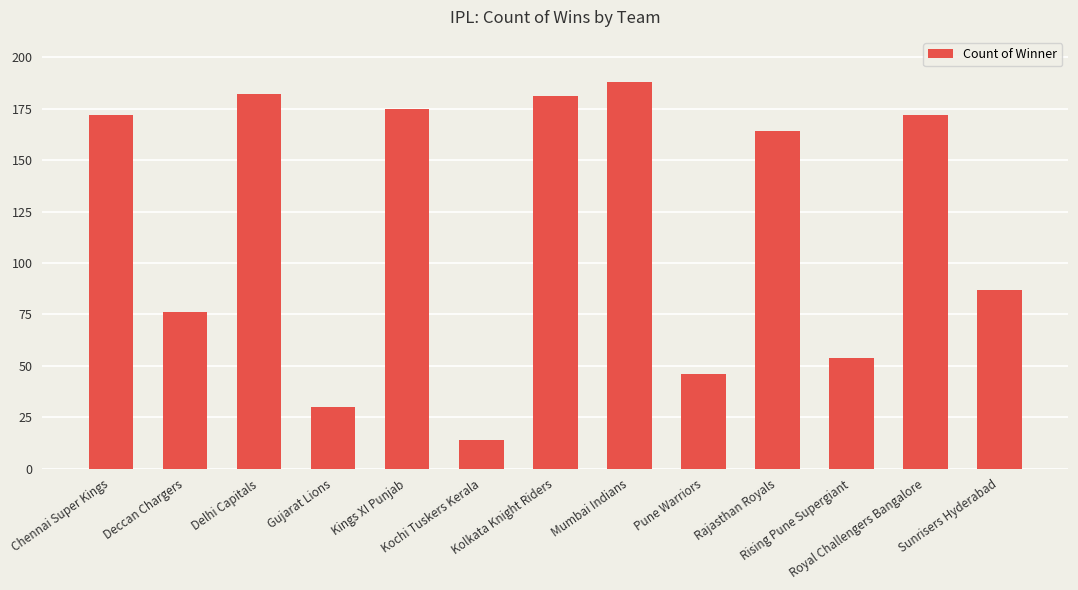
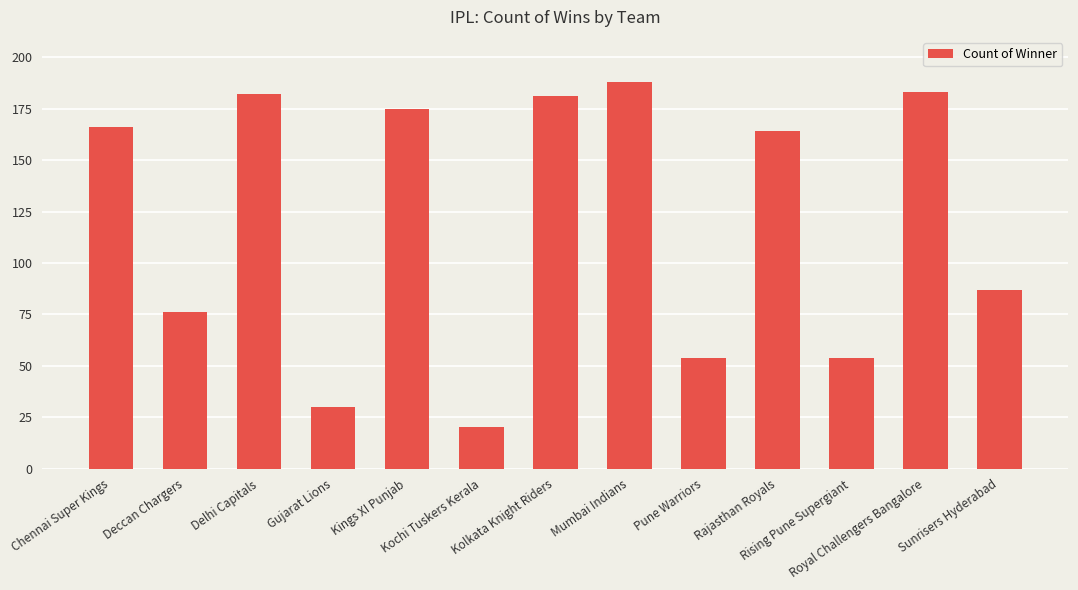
Chennai Super Kings: 172 -> 166
Kochi Tuskers Kerala: 14 -> 20
Pune Warriors: 46 -> 54
Royal Challengers Bangalore: 172 -> 183
